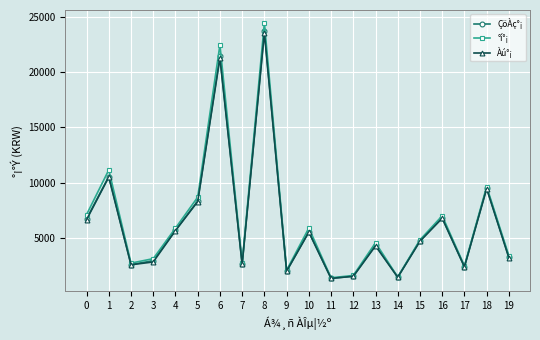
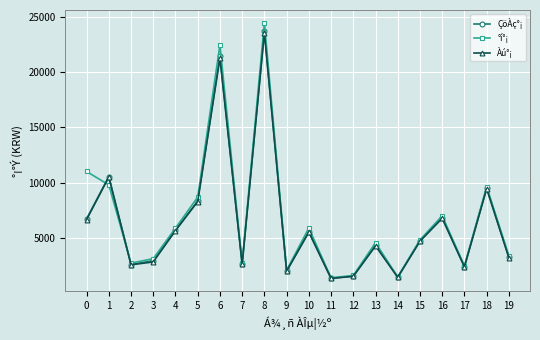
°í°¡, 0: 7100 -> 11000
°í°¡, 1: 11200 -> 9800
